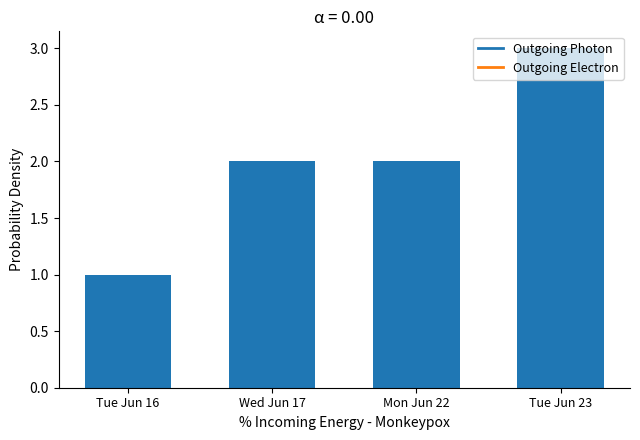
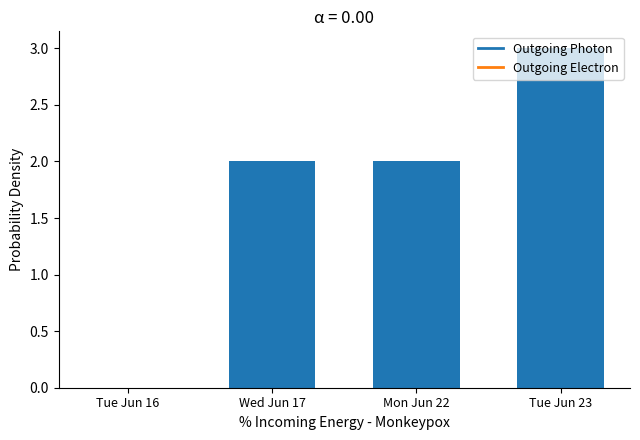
Tue Jun 16: 1 -> 0
